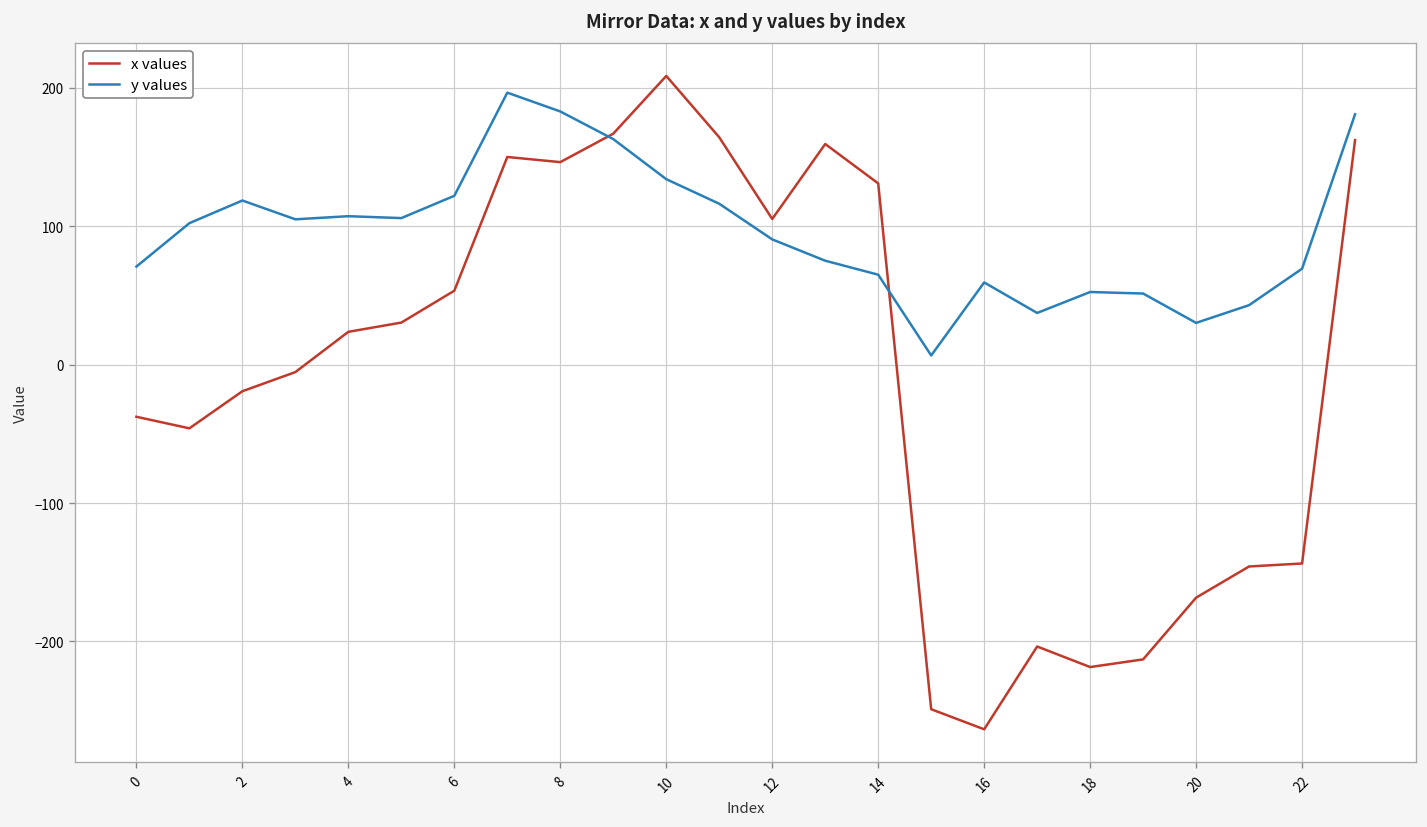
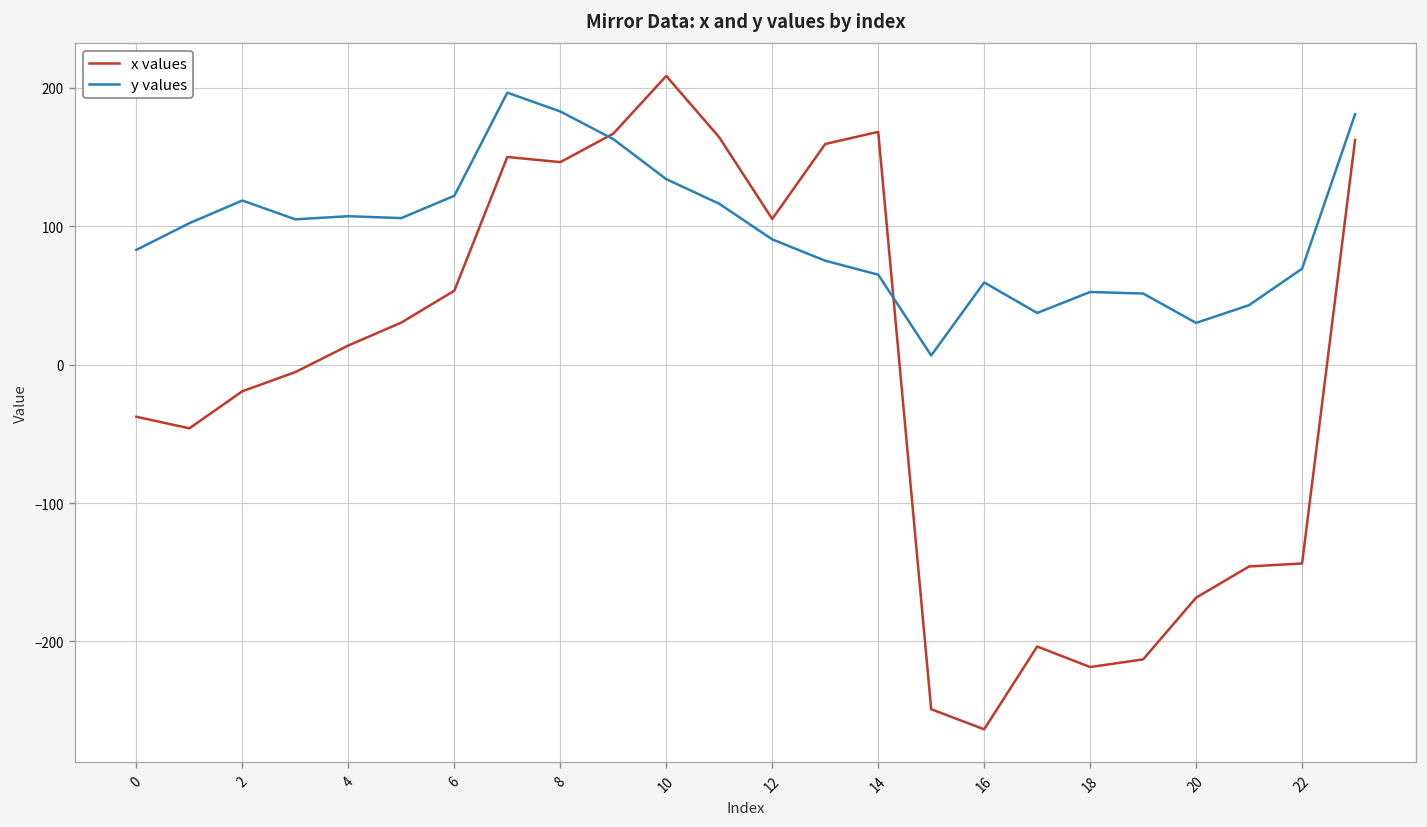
y values, 0: 71 -> 83
x values, 4: 24 -> 14
x values, 14: 131 -> 168
